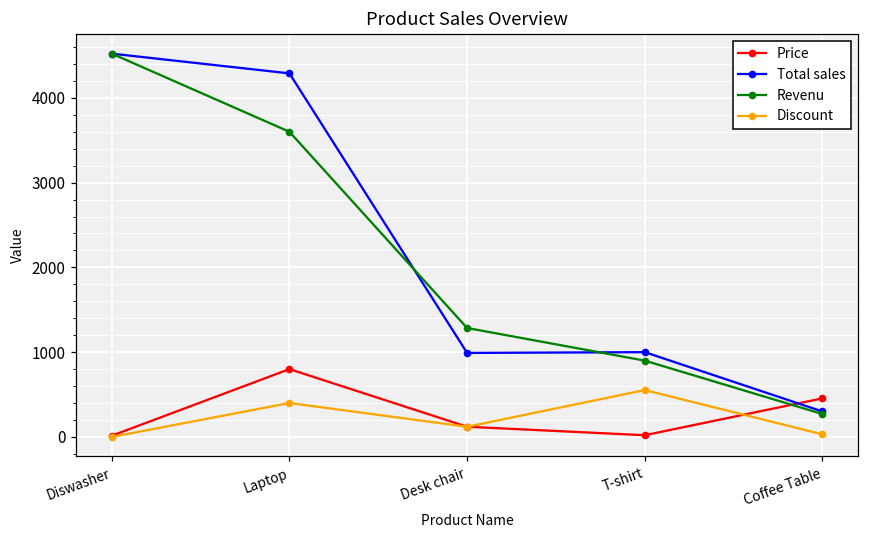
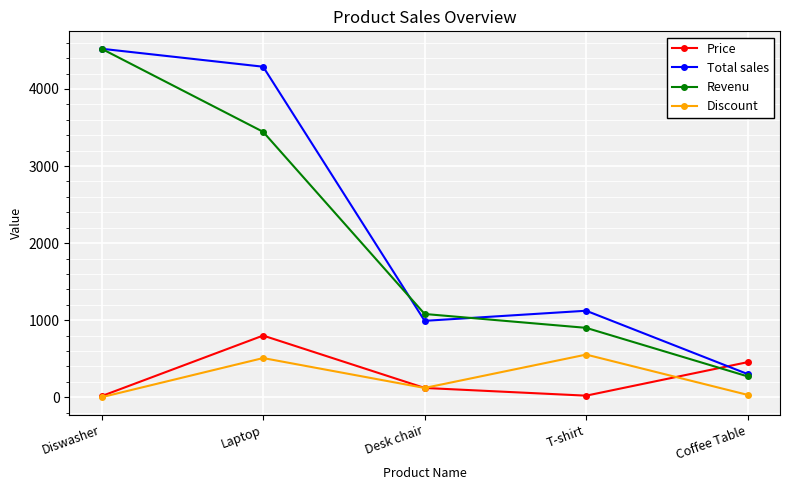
Revenu, Laptop: 3600 -> 3400
Discount, Laptop: 400 -> 500
Revenu, Desk chair: 1300 -> 1100
Total sales, T-shirt: 1000 -> 1100
